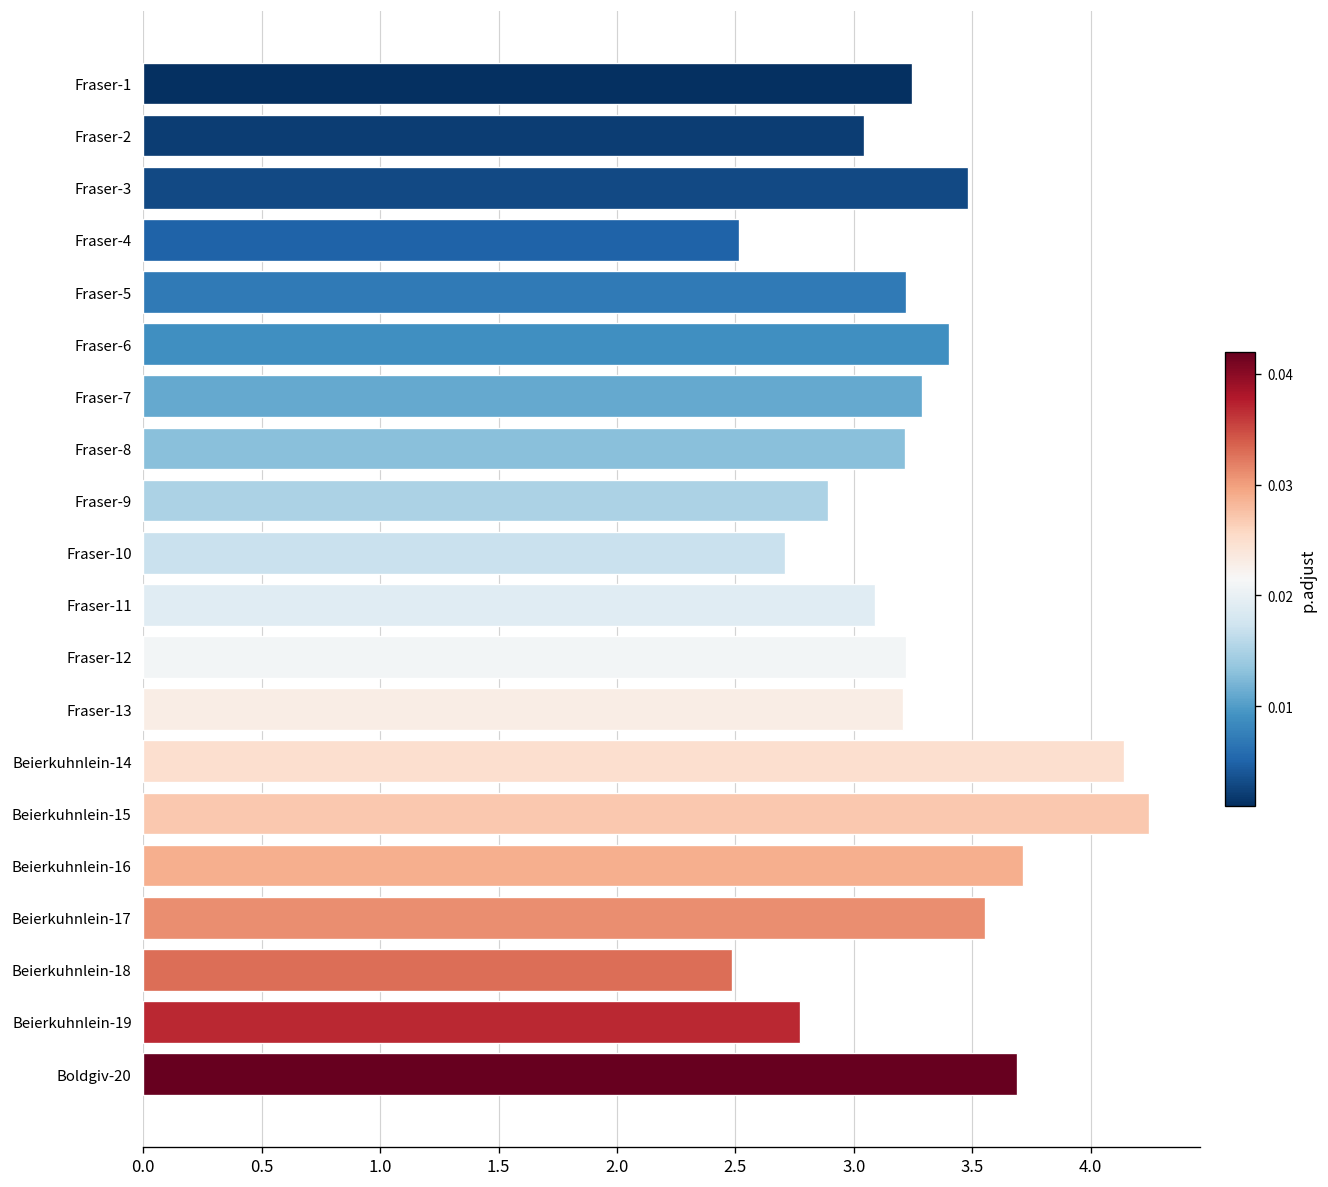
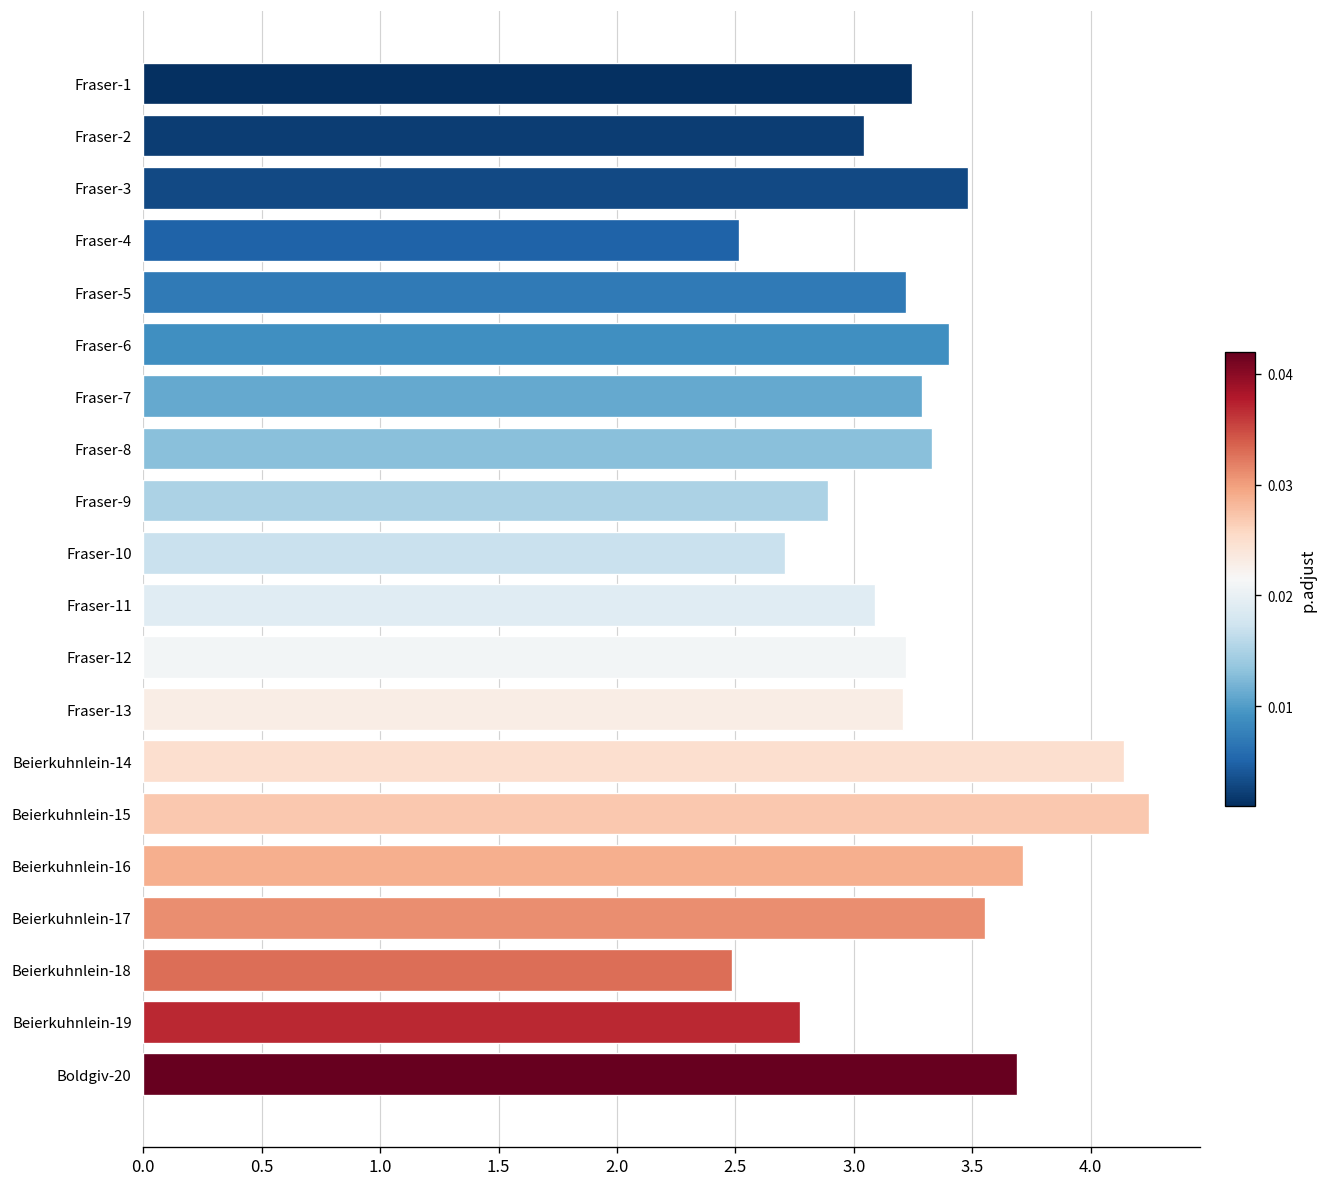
Fraser-8: 3.22 -> 3.33
